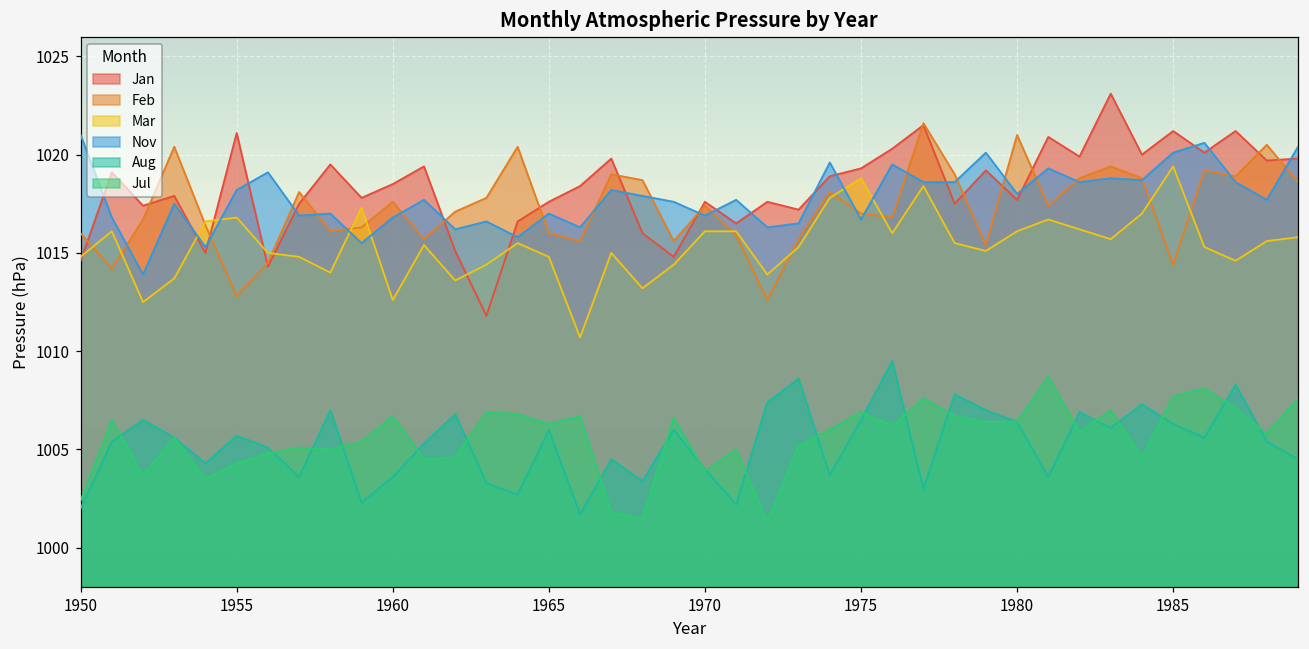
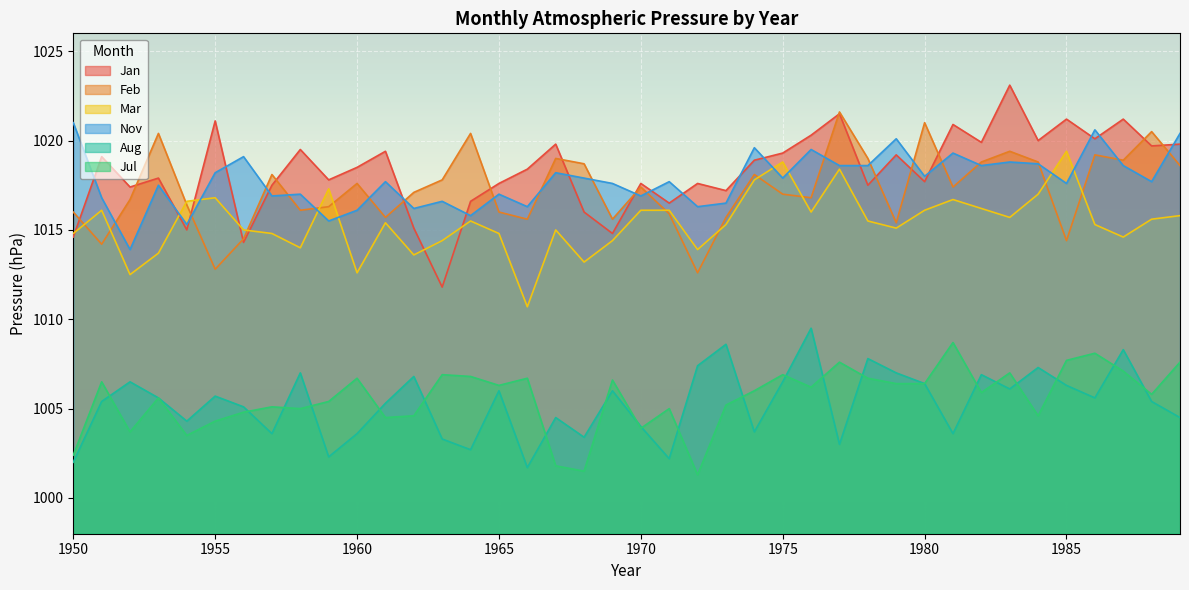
Nov, 1960: 1016.8 -> 1016.1
Nov, 1975: 1016.7 -> 1017.9
Nov, 1985: 1020.1 -> 1017.6
